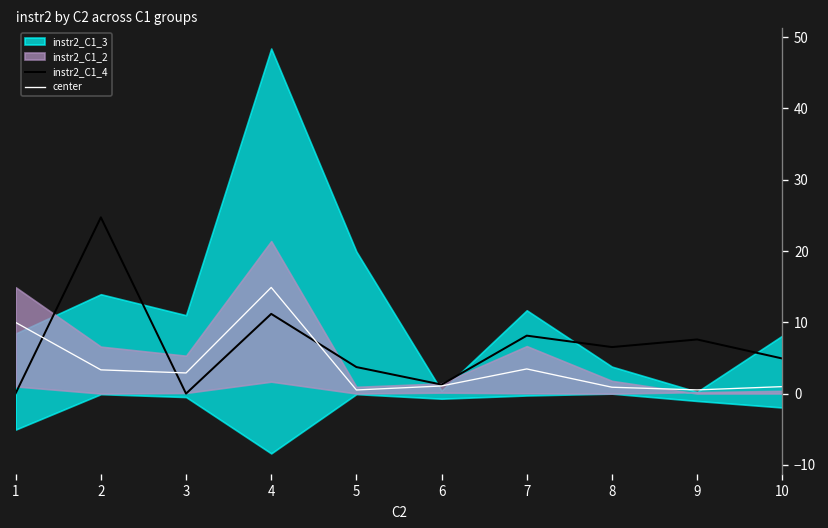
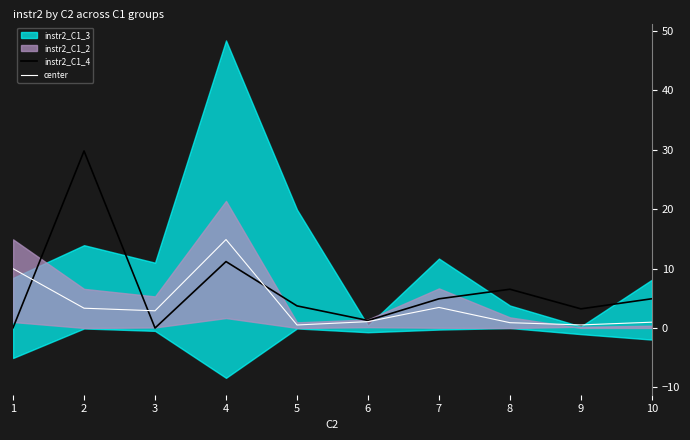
instr2_C1_4, 2: 25 -> 30
instr2_C1_4, 7: 8 -> 5
instr2_C1_4, 9: 8 -> 3
